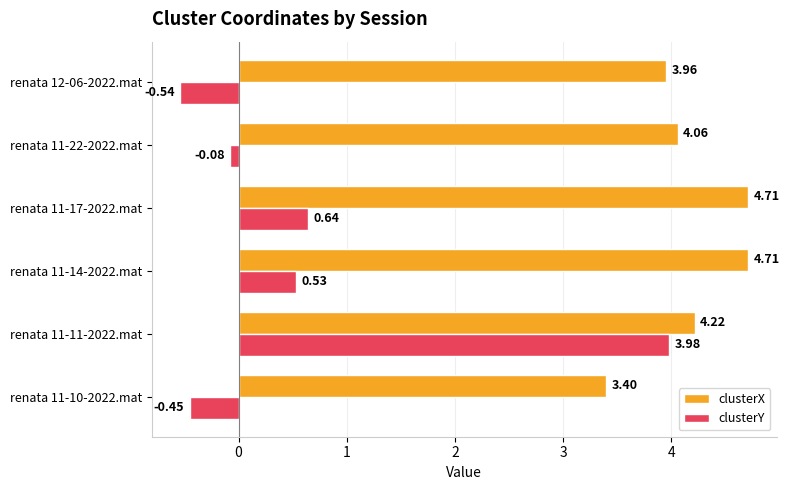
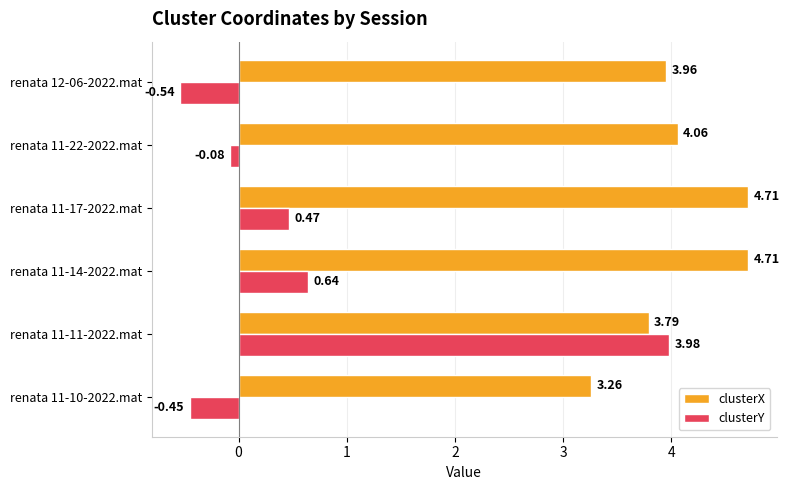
clusterY, renata 11-17-2022.mat: 0.64 -> 0.47
clusterY, renata 11-14-2022.mat: 0.53 -> 0.64
clusterX, renata 11-11-2022.mat: 4.22 -> 3.79
clusterX, renata 11-10-2022.mat: 3.40 -> 3.26
